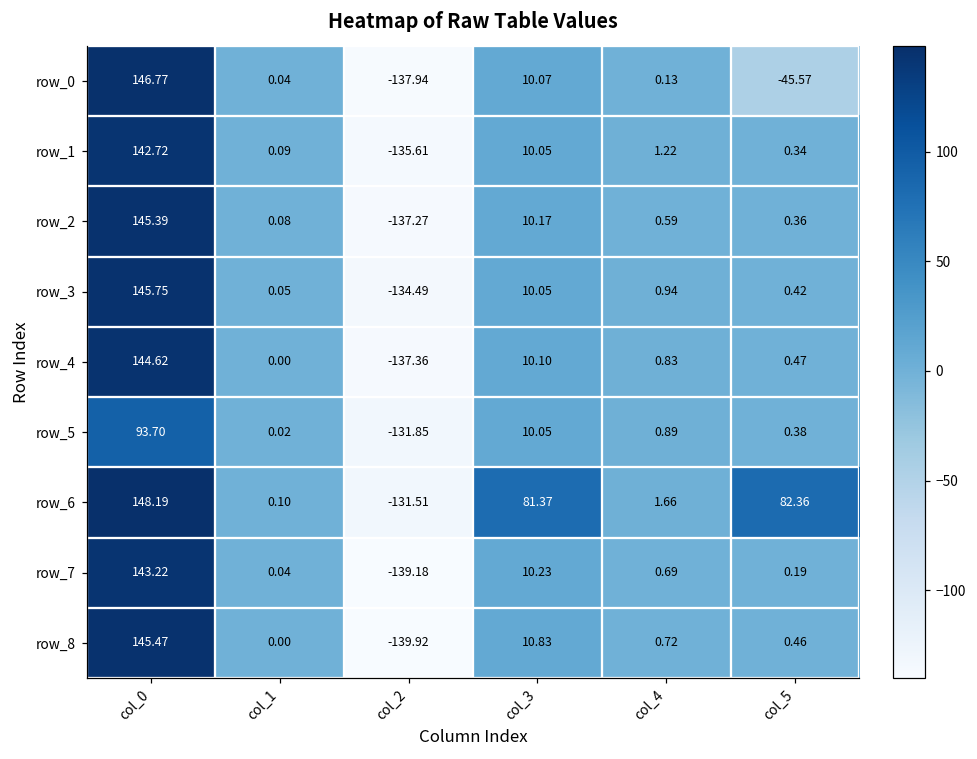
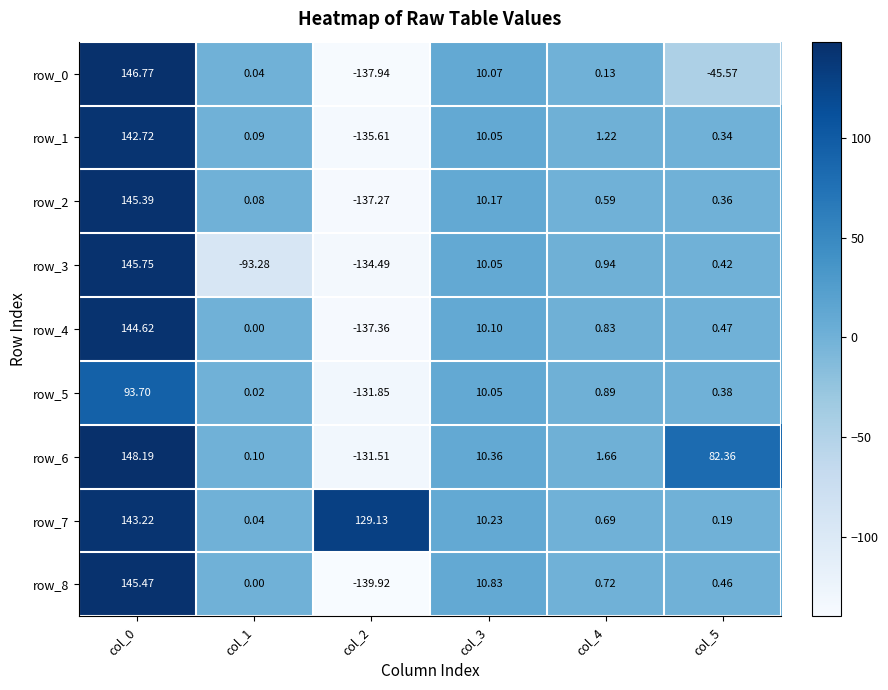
row_3, col_1: 0.05 -> -93.28
row_6, col_3: 81.37 -> 10.36
row_7, col_2: -139.18 -> 129.13
